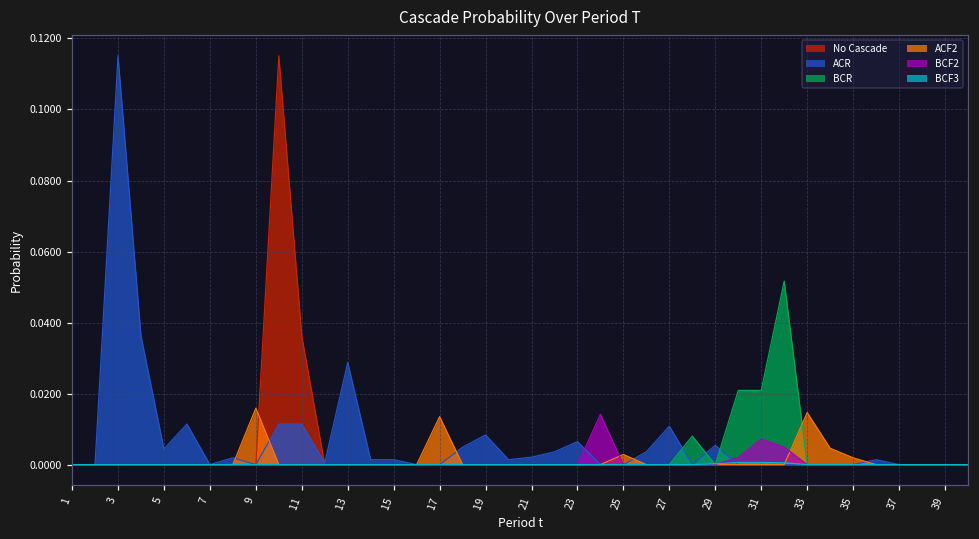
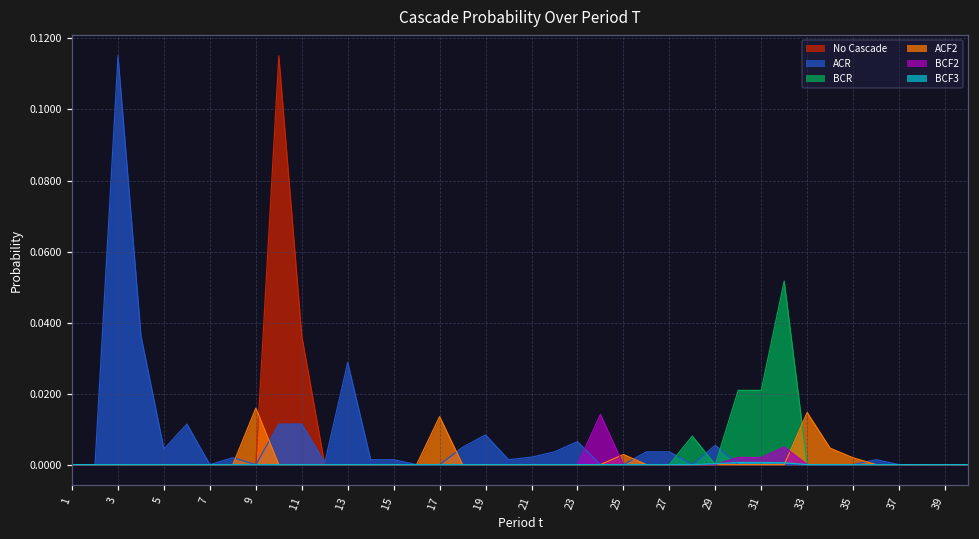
ACR, 27: 0.011 -> 0.004
BCF2, 31: 0.007 -> 0.002
